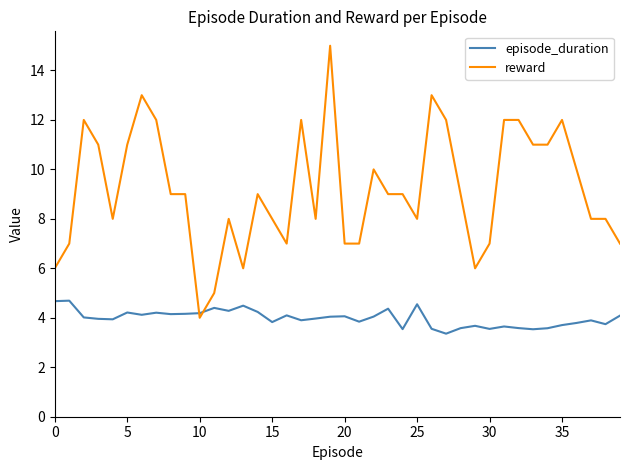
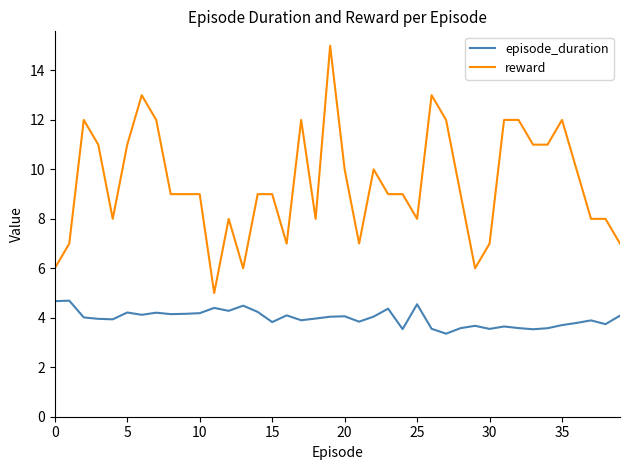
reward, 10: 4 -> 9
reward, 15: 8 -> 9
reward, 20: 7 -> 10
